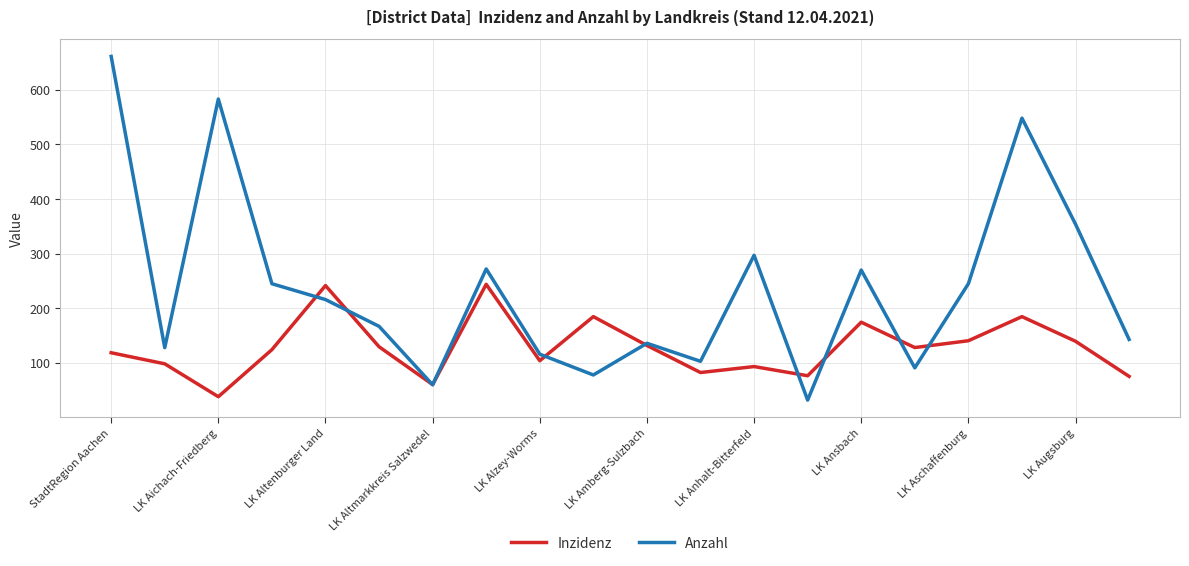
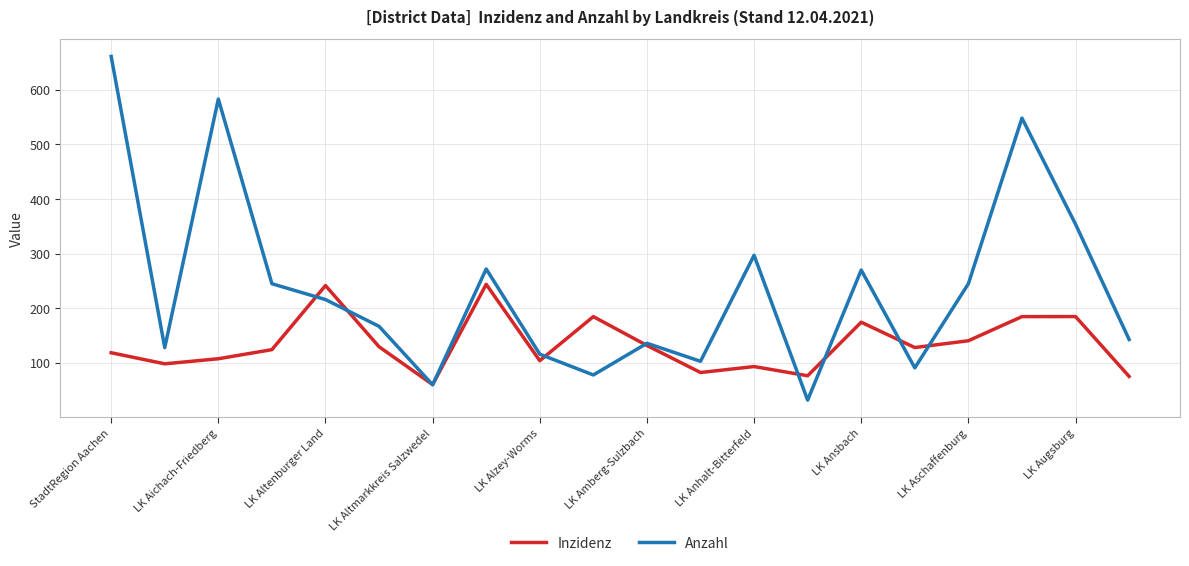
Inzidenz, LK Aichach-Friedberg: 40 -> 110
Inzidenz, LK Augsburg: 140 -> 180
